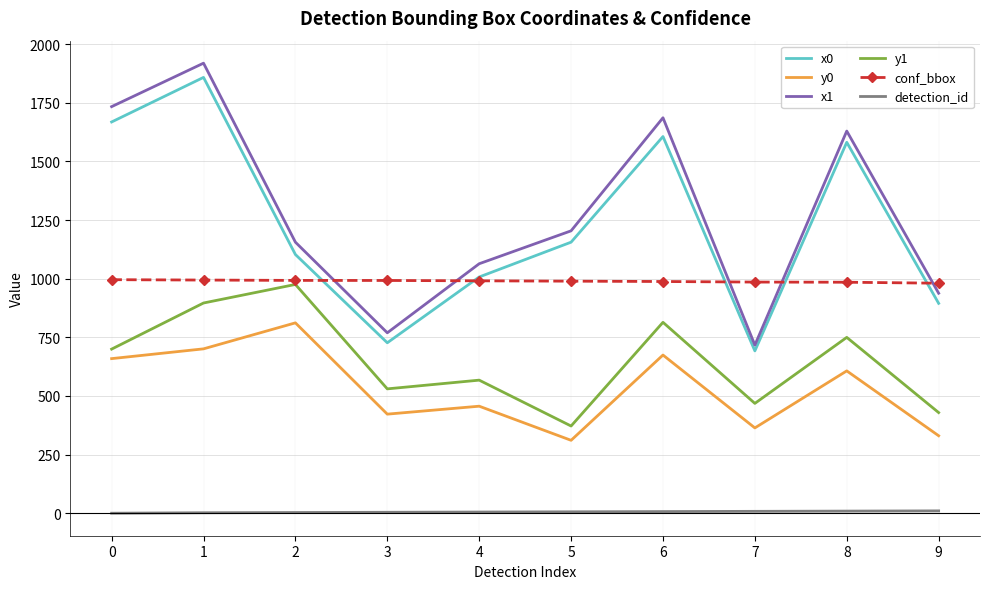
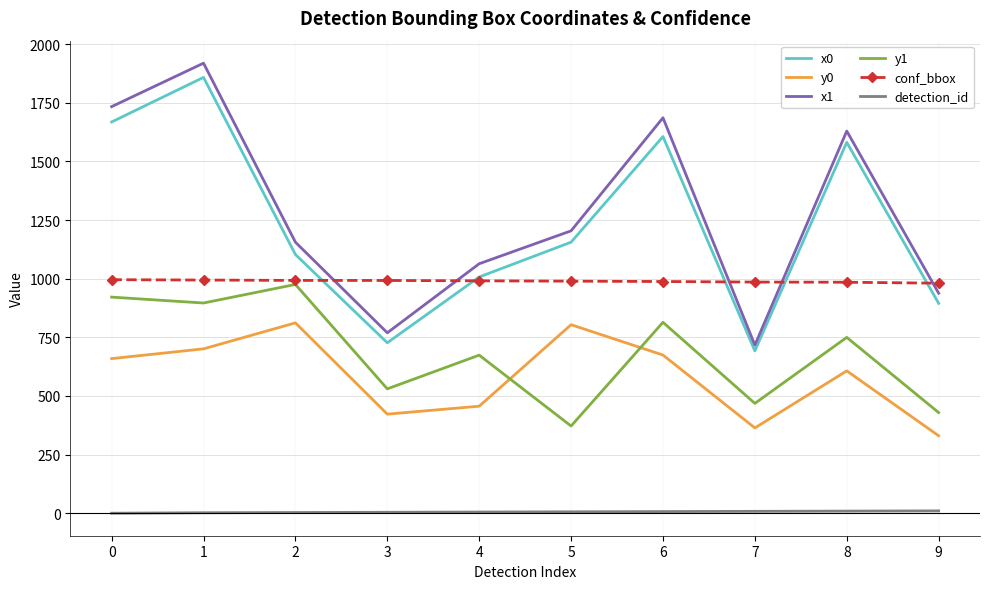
y1, 0: 700 -> 920
y1, 4: 570 -> 670
y0, 5: 310 -> 800
